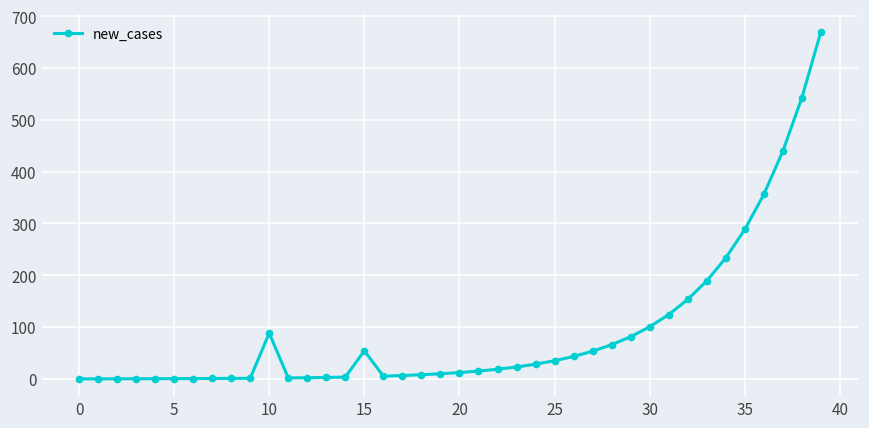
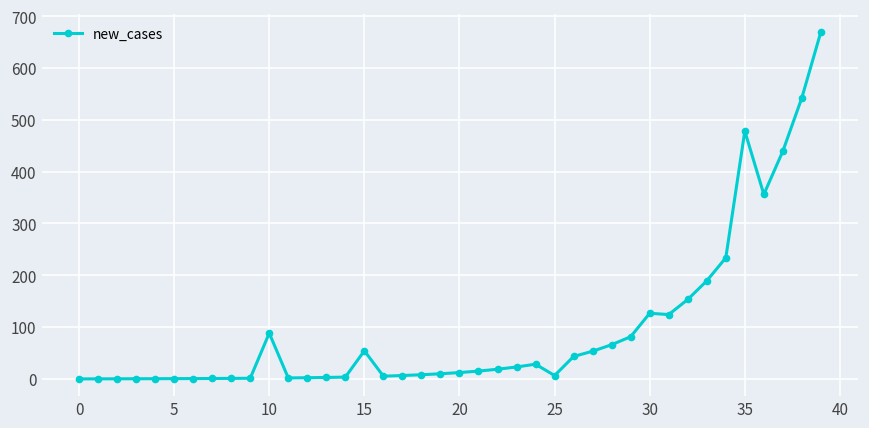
25: 40 -> 10
30: 100 -> 130
35: 290 -> 480
